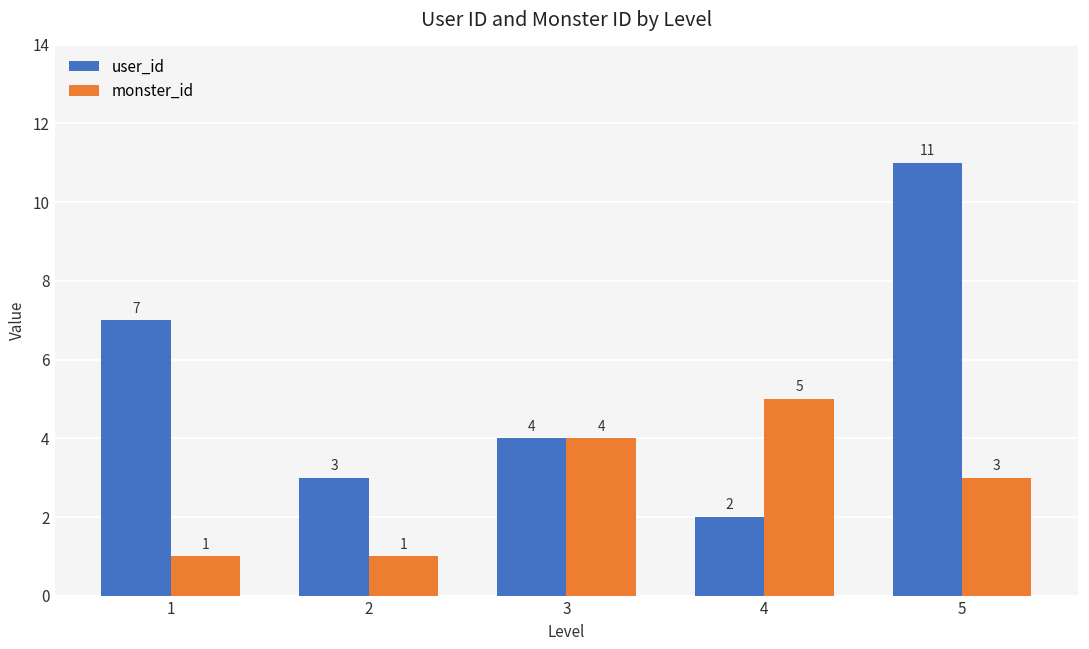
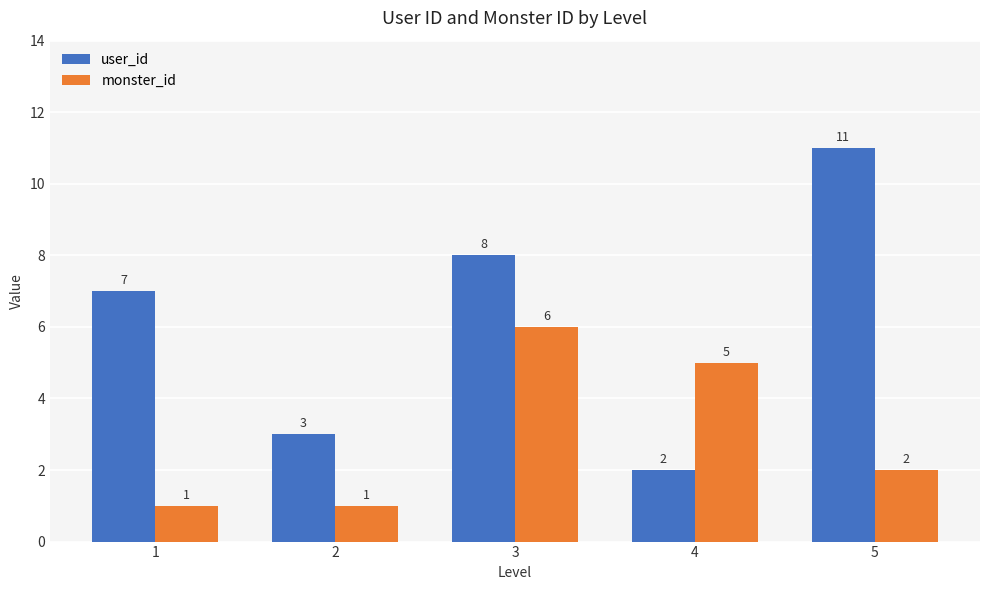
user_id, 3: 4 -> 8
monster_id, 3: 4 -> 6
monster_id, 5: 3 -> 2
